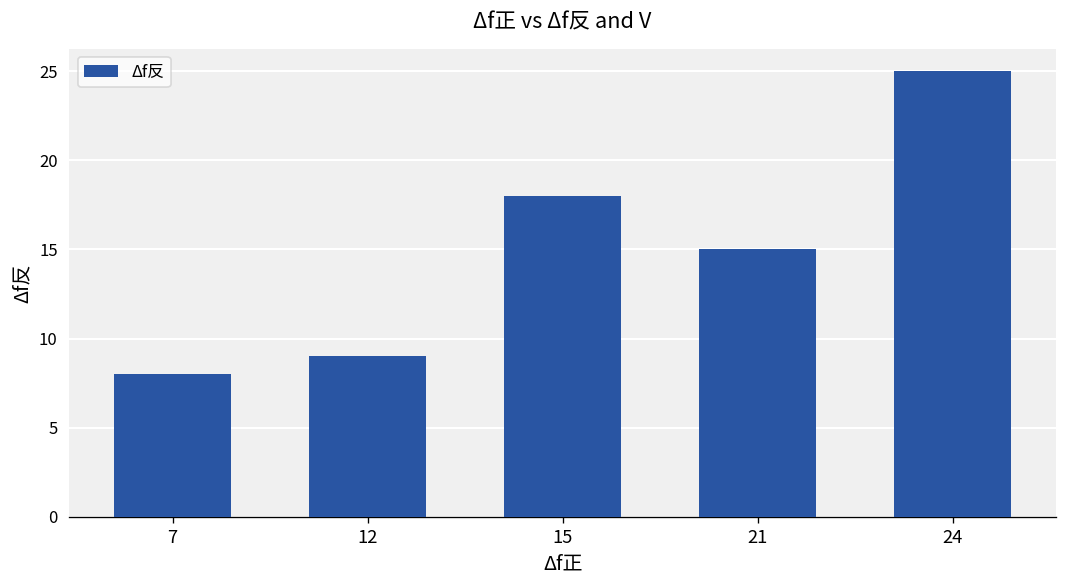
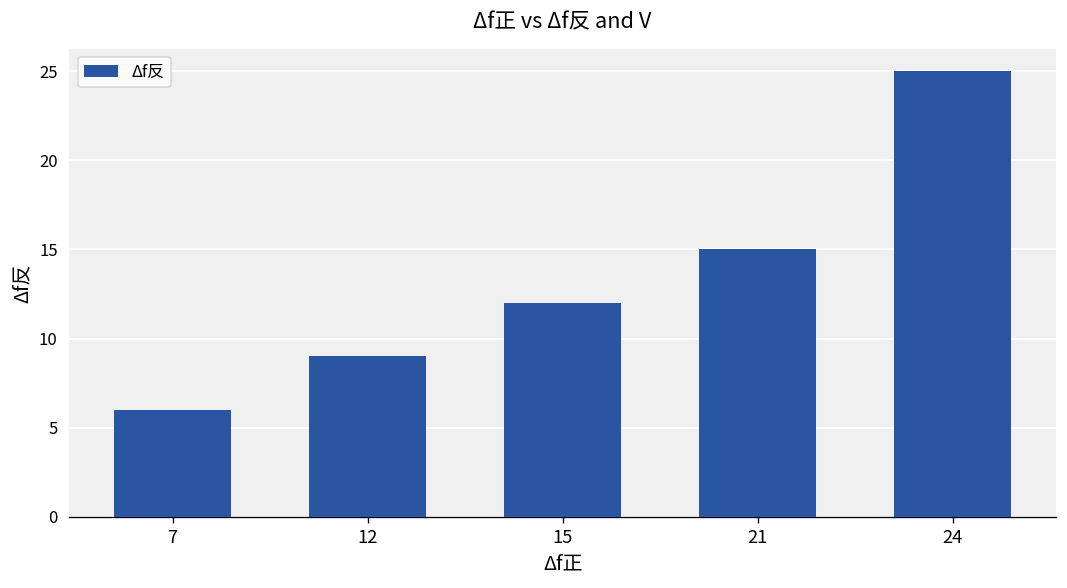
7: 8 -> 6
15: 18 -> 12
